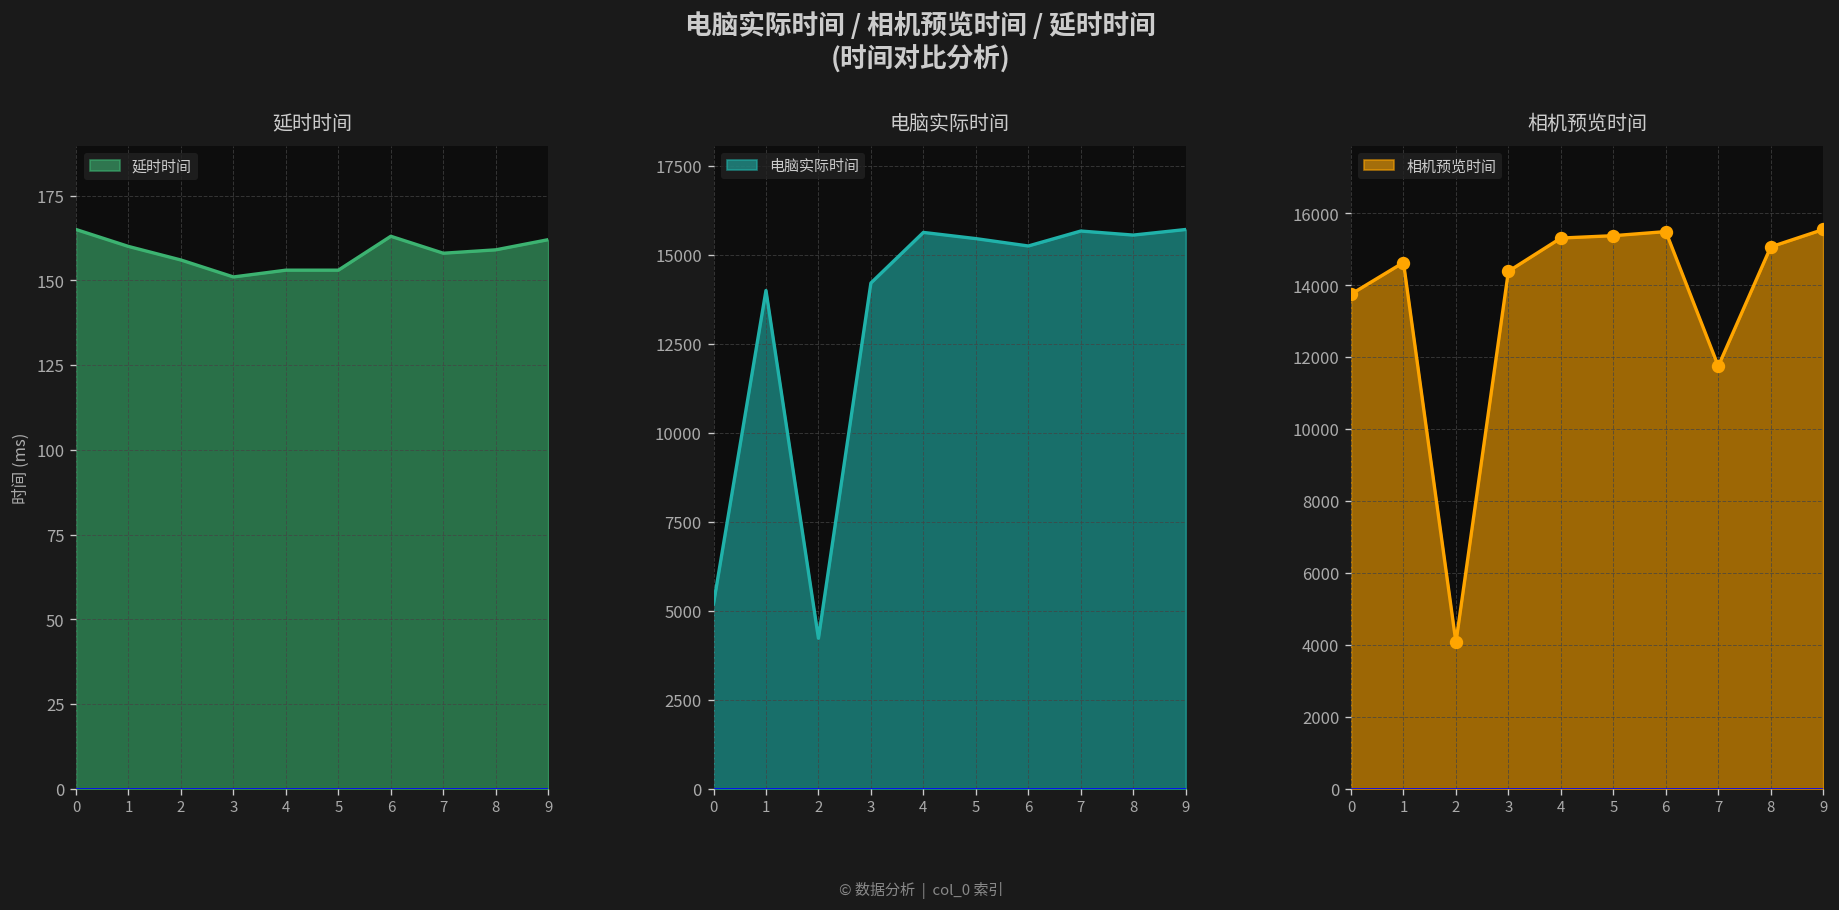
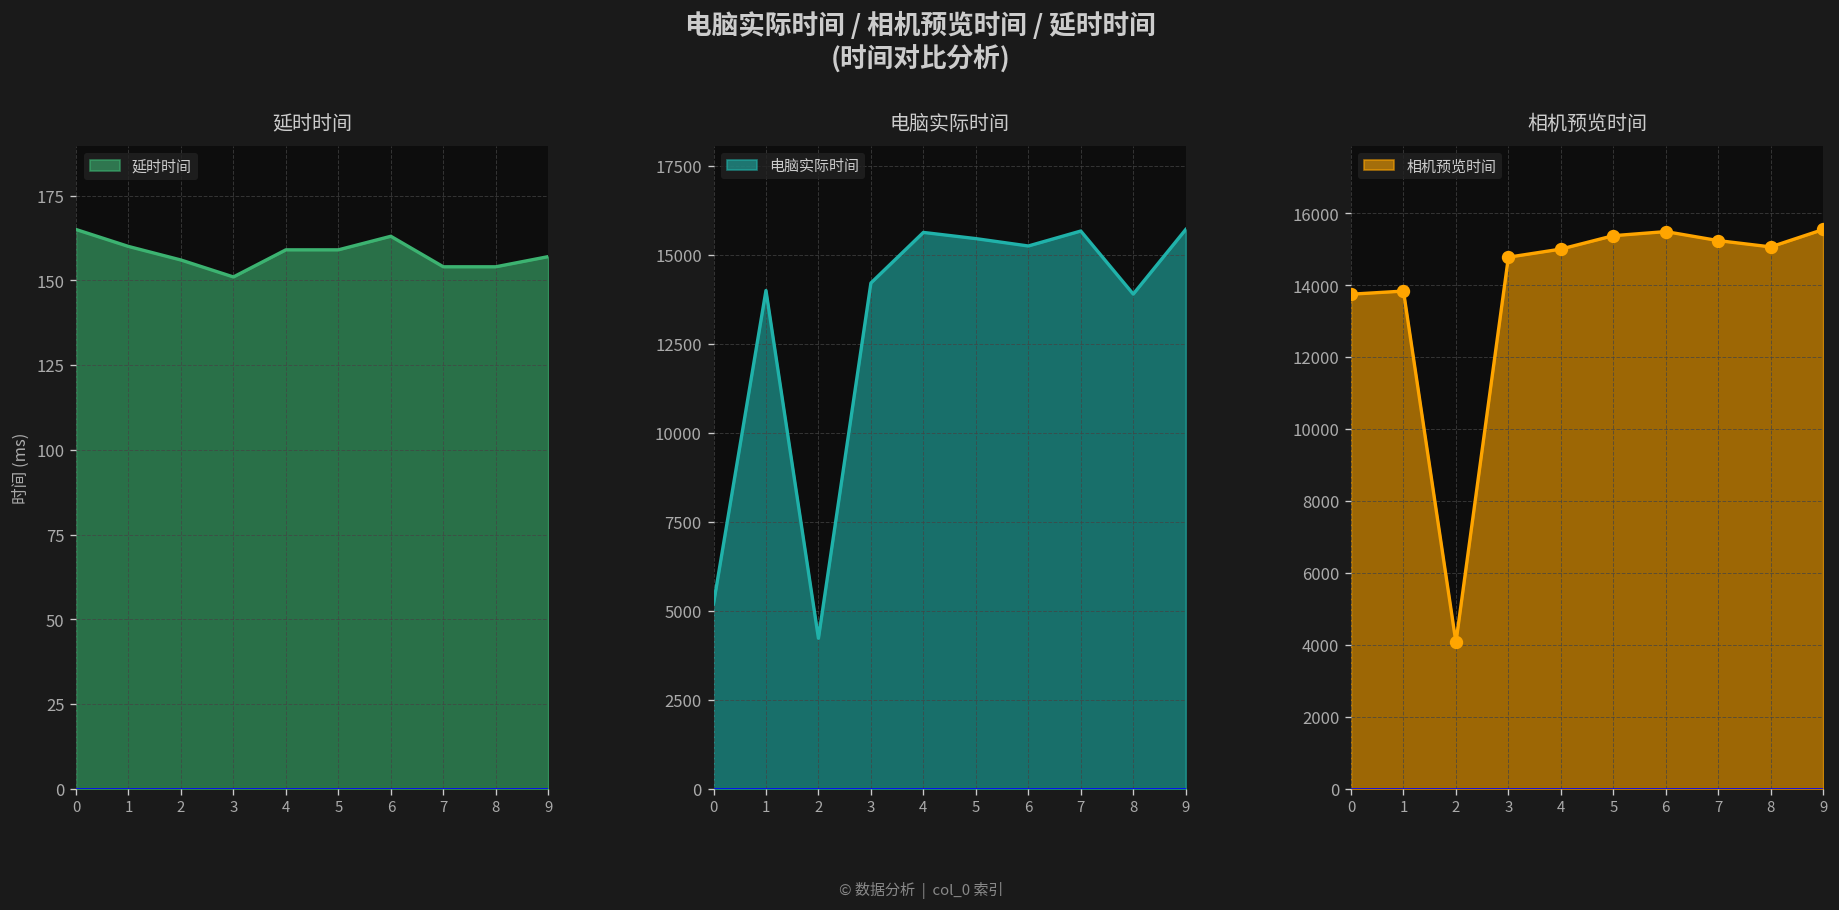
延时时间, 4: 153 -> 159
延时时间, 5: 153 -> 159
延时时间, 7: 158 -> 154
延时时间, 8: 159 -> 154
延时时间, 9: 162 -> 157
电脑实际时间, 8: 15600 -> 13900
相机预览时间, 1: 14600 -> 13800
相机预览时间, 3: 14400 -> 14800
相机预览时间, 4: 15300 -> 15000
相机预览时间, 7: 11800 -> 15200
